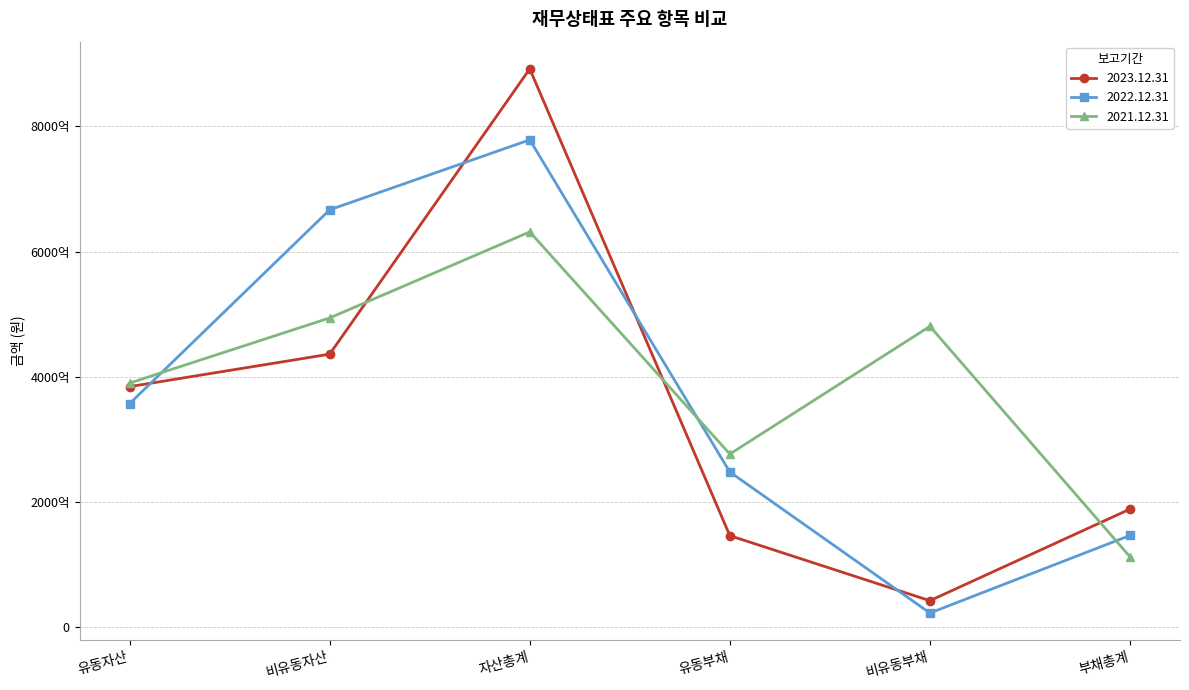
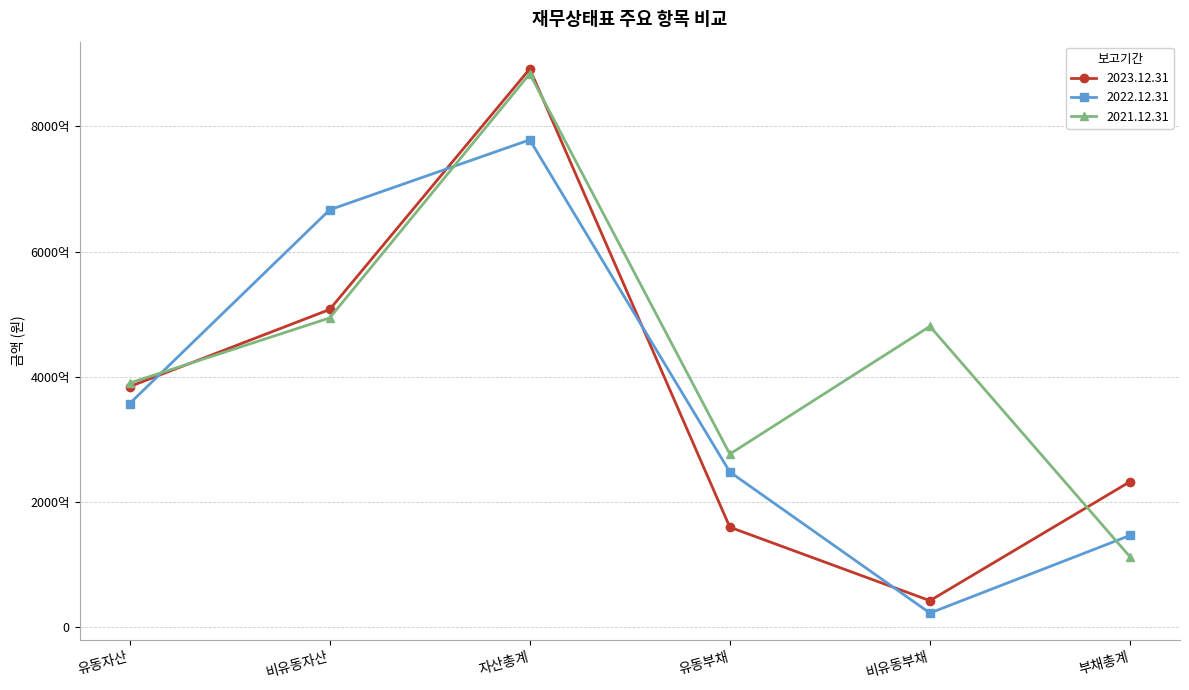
2023.12.31, 비유동자산: 4400억 -> 5100억
2021.12.31, 자산총계: 6300억 -> 8800억
2023.12.31, 유동부채: 1500억 -> 1600억
2023.12.31, 부채총계: 1900억 -> 2300억
